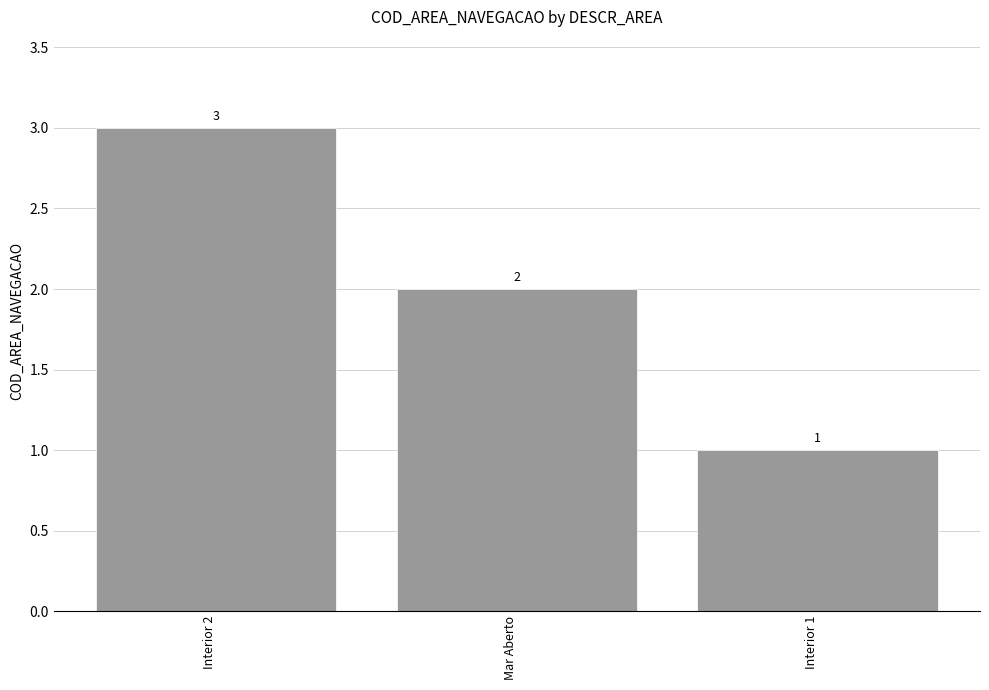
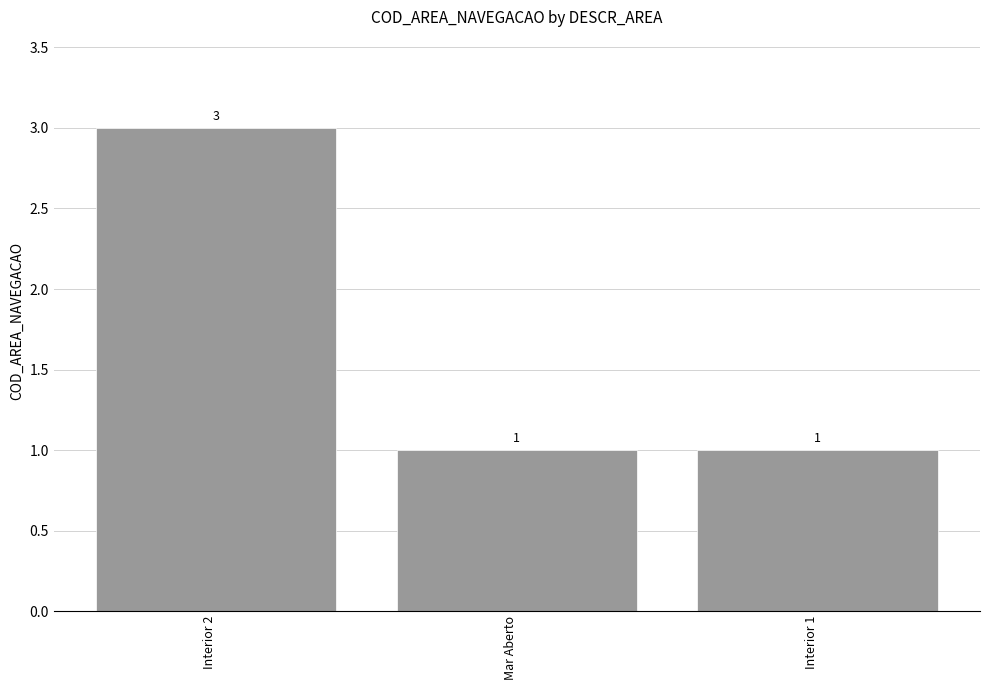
Mar Aberto: 2 -> 1
